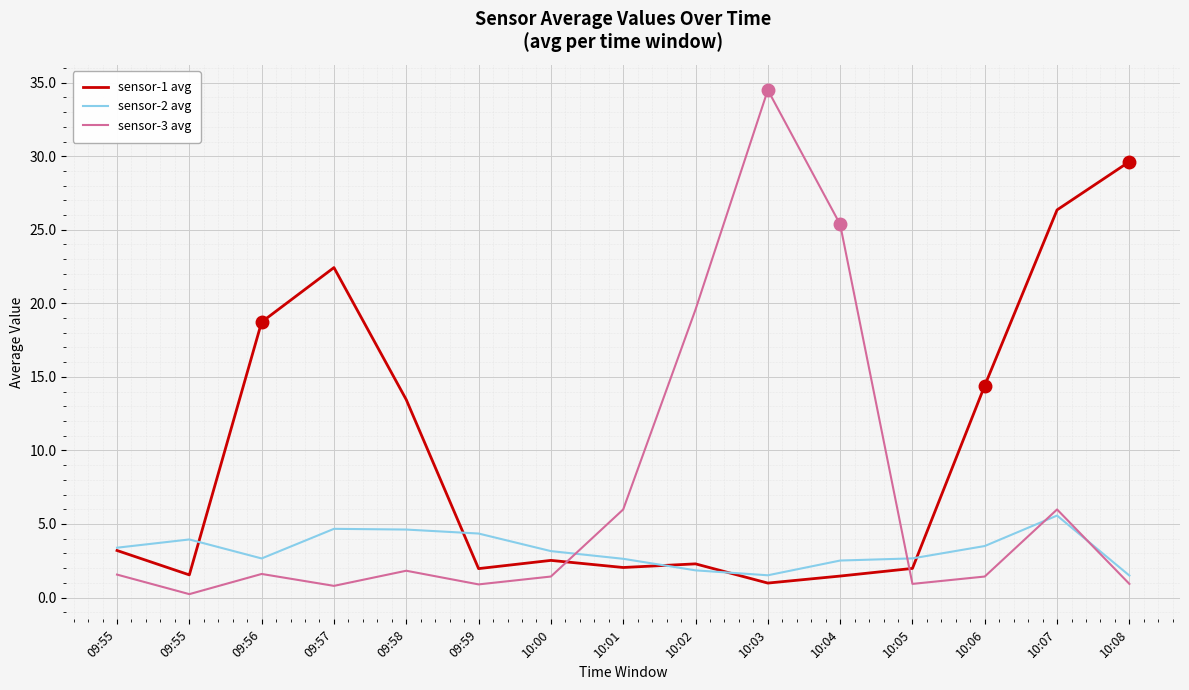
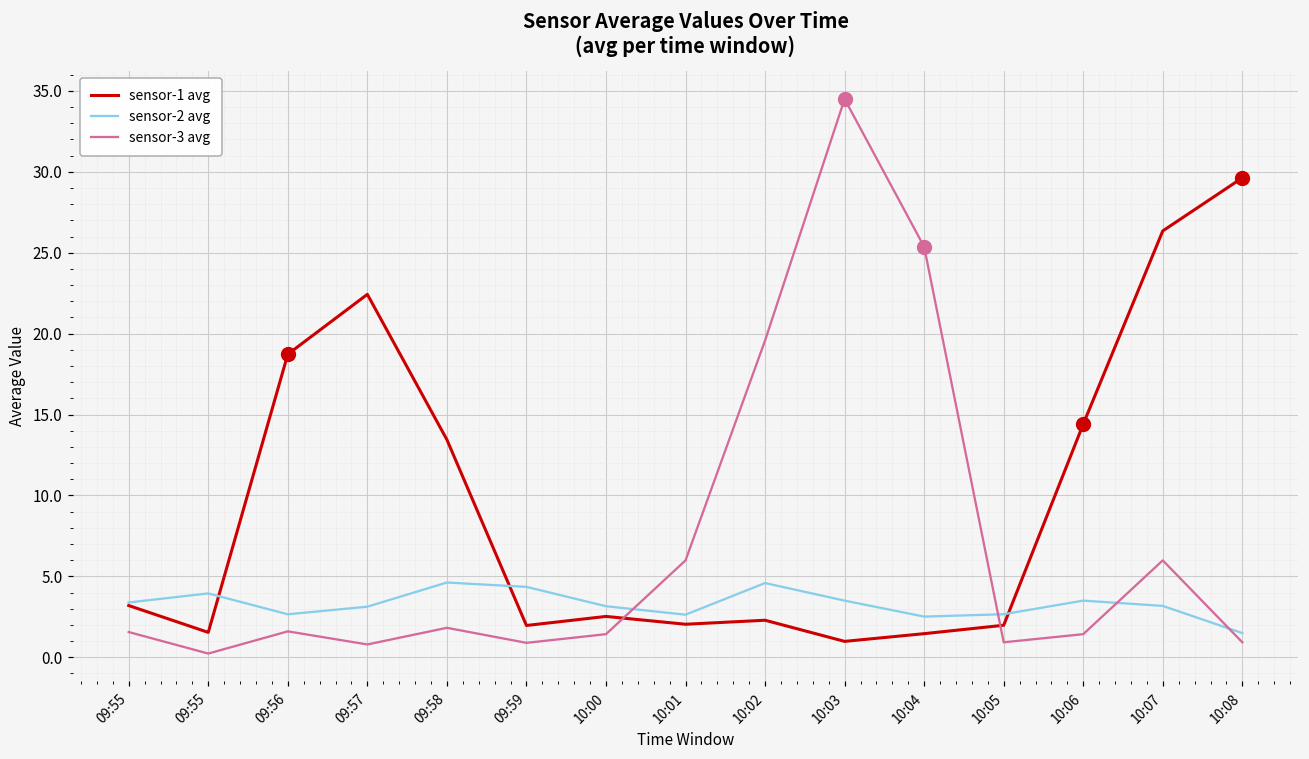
sensor-2 avg, 09:57: 4.7 -> 3.1
sensor-2 avg, 10:02: 1.8 -> 4.6
sensor-2 avg, 10:03: 1.5 -> 3.5
sensor-2 avg, 10:07: 5.6 -> 3.2
